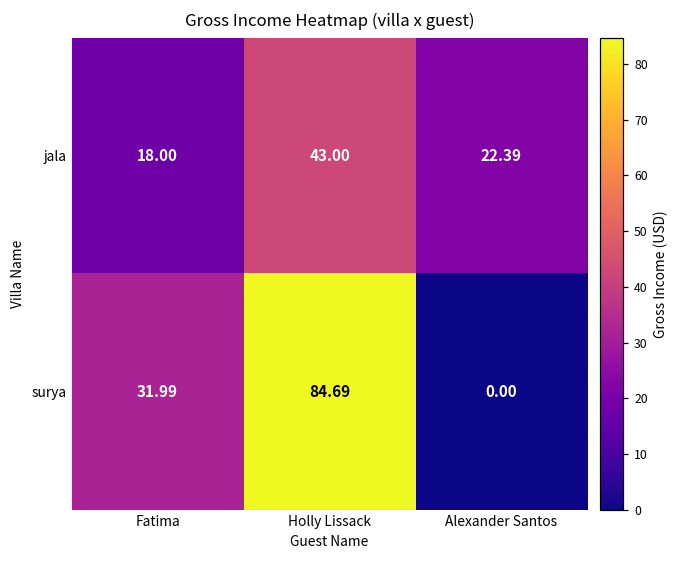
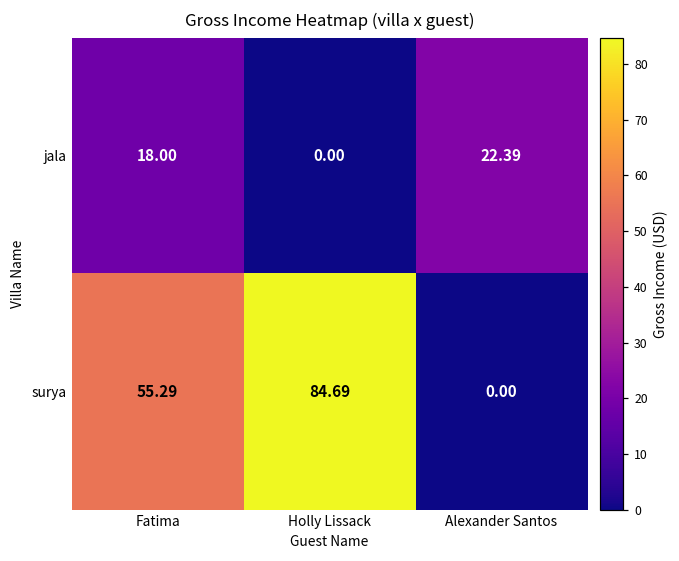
jala, Holly Lissack: 43.00 -> 0.00
surya, Fatima: 31.99 -> 55.29
